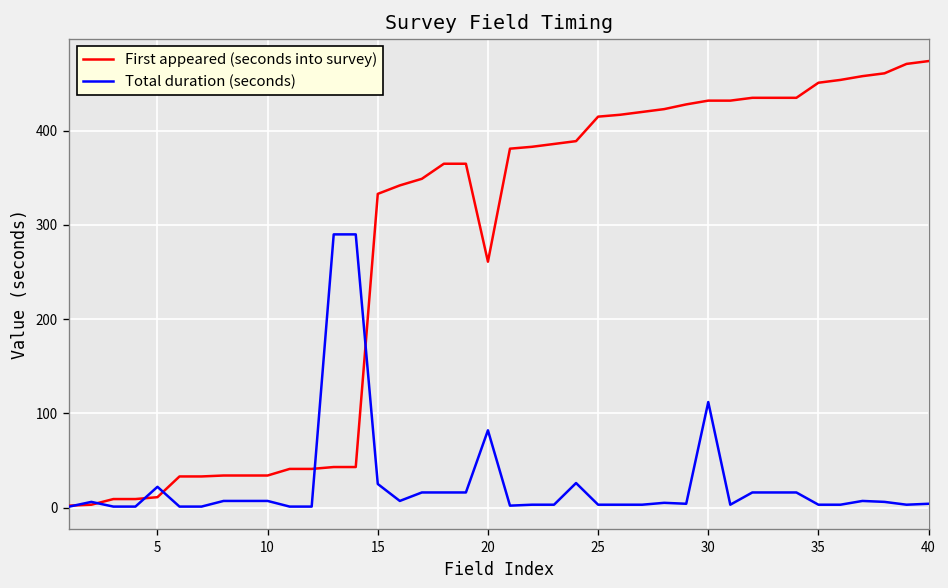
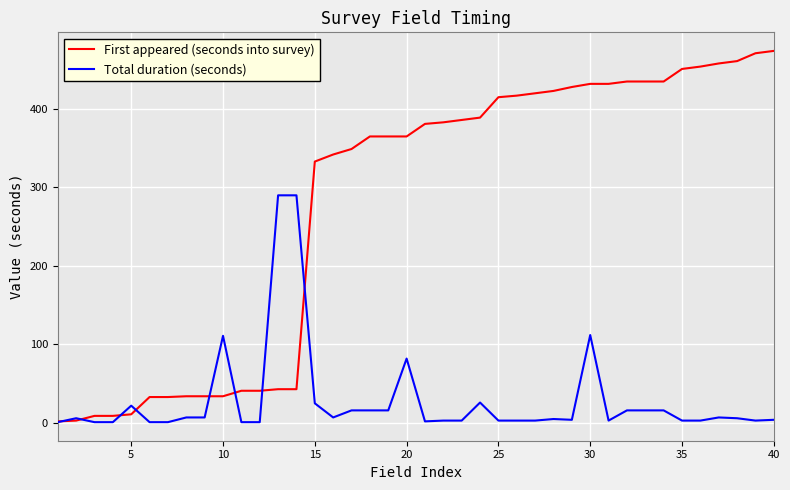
Total duration (seconds), 10: 10 -> 110
First appeared (seconds into survey), 20: 260 -> 370
